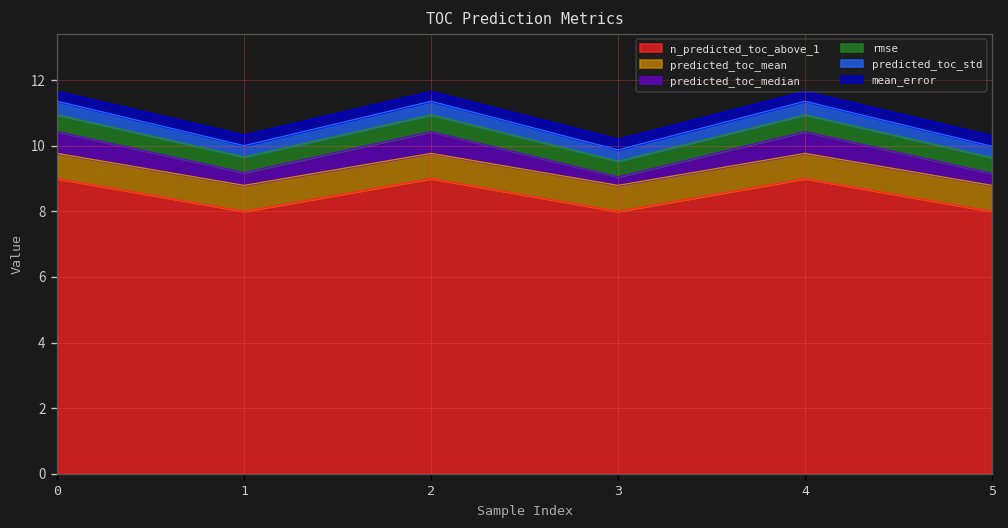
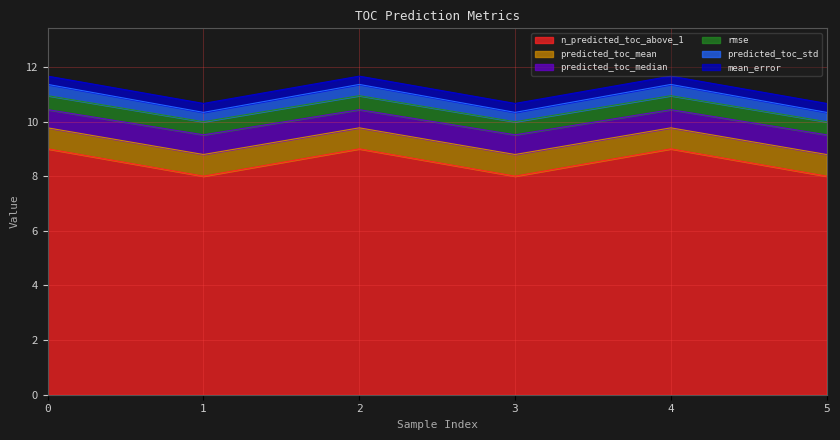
predicted_toc_median, 1: 0.4 -> 0.7
predicted_toc_median, 3: 0.3 -> 0.7
predicted_toc_median, 5: 0.4 -> 0.7
